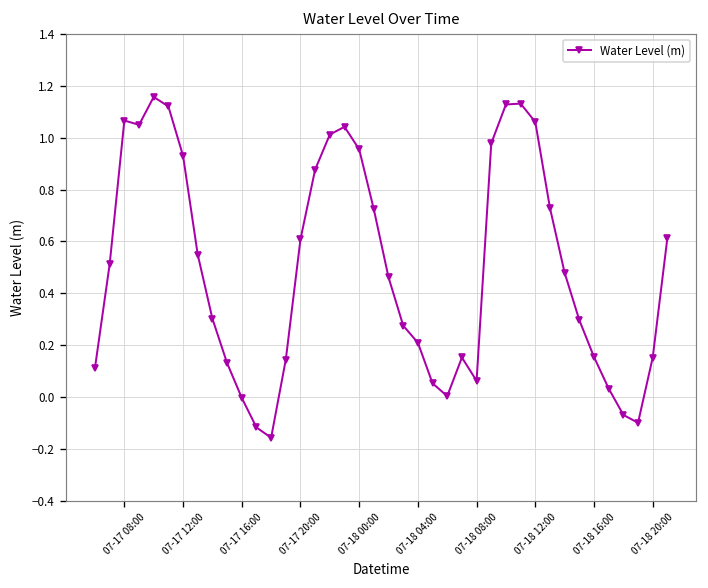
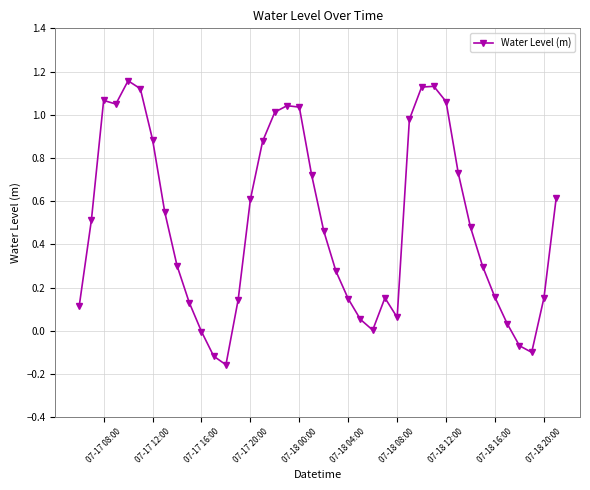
07-17 12:00: 0.93 -> 0.88
07-18 00:00: 0.96 -> 1.04
07-18 04:00: 0.21 -> 0.15
